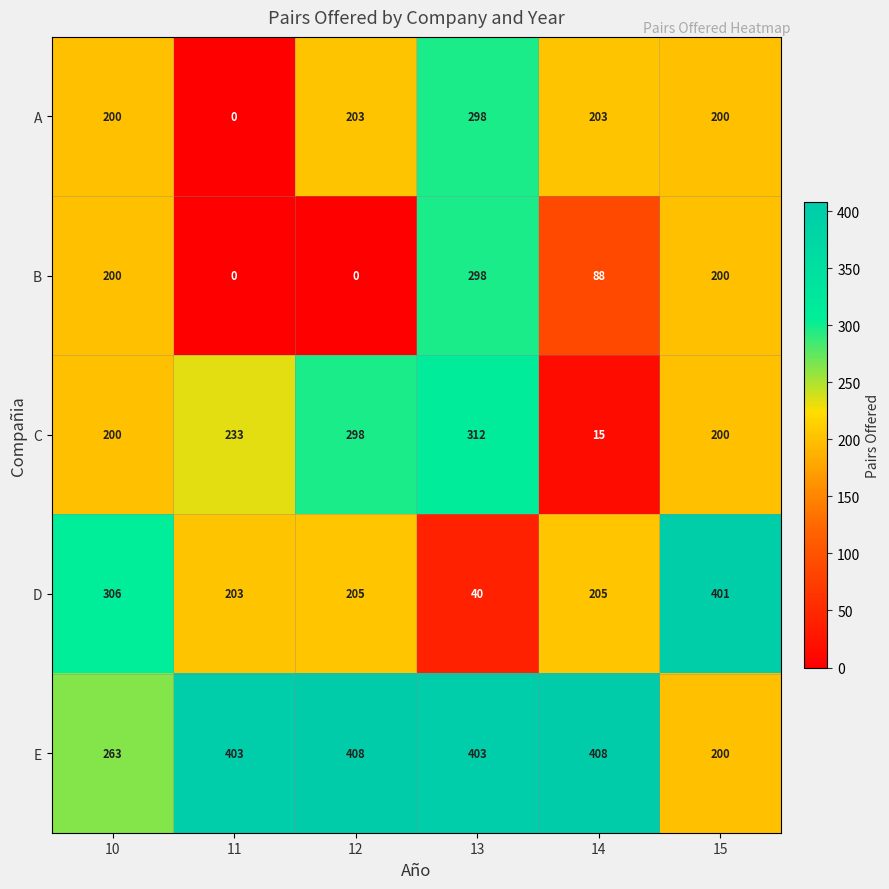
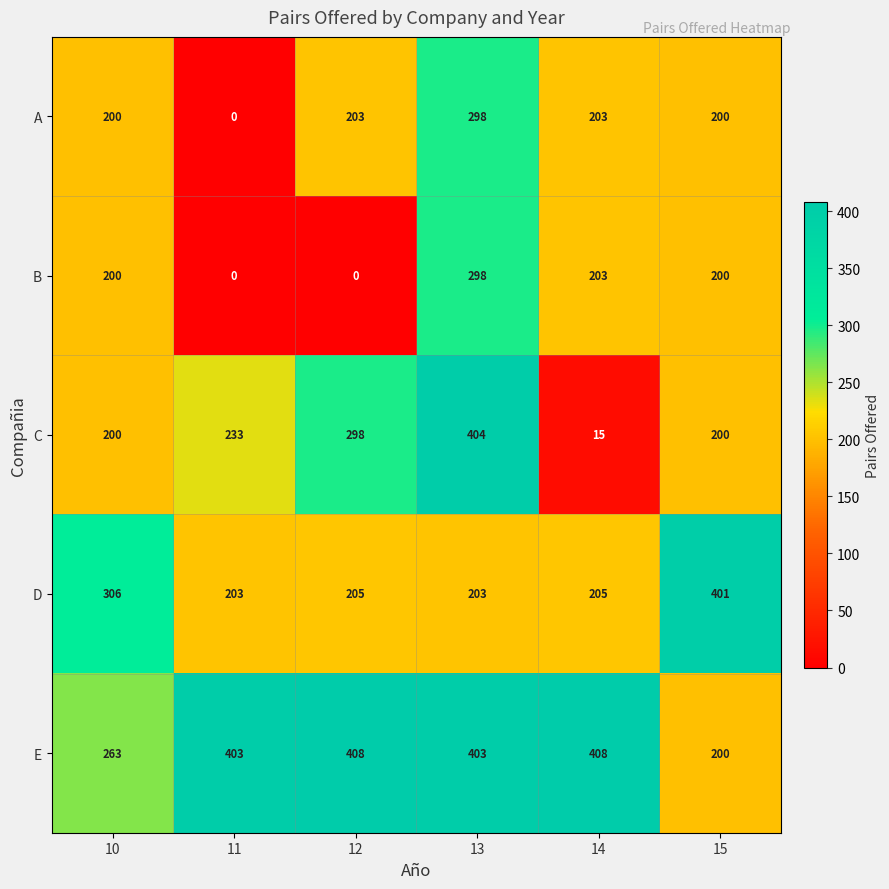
B, 14: 88 -> 203
C, 13: 312 -> 404
D, 13: 40 -> 203
